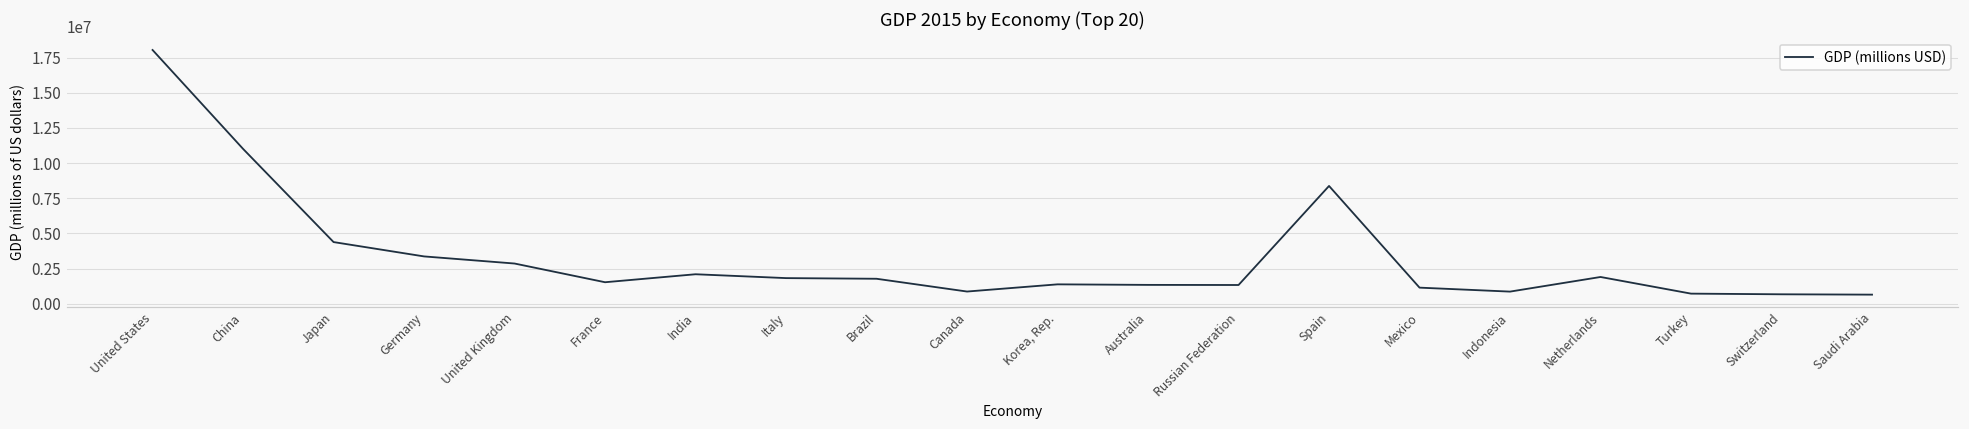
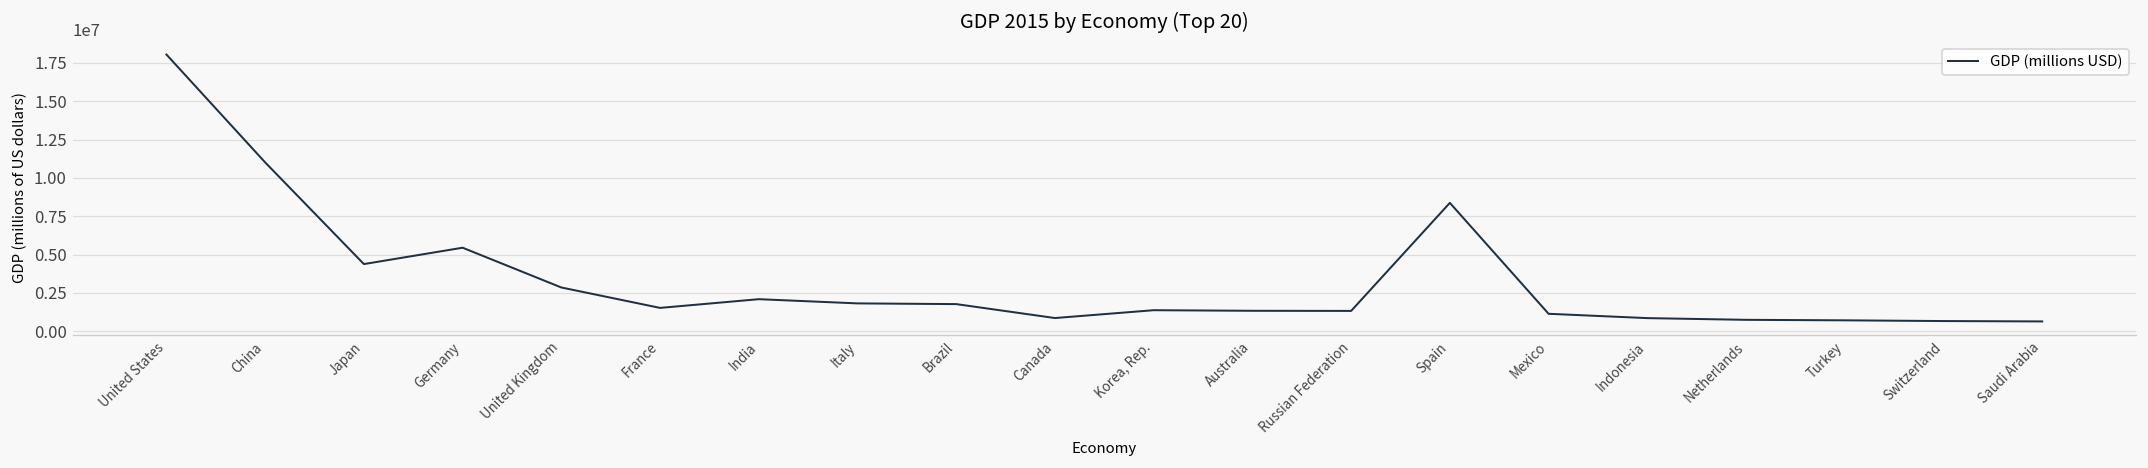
Germany: 3400000 -> 5400000
Netherlands: 1900000 -> 800000
